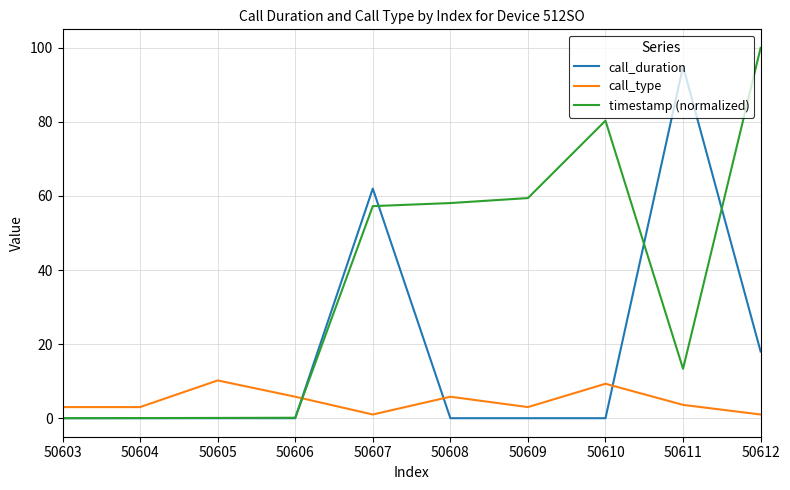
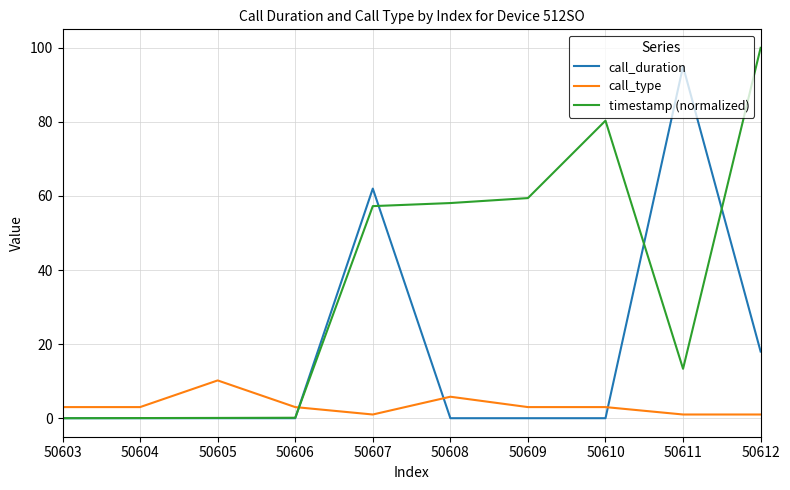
call_type, 50606: 6 -> 3
call_type, 50610: 9 -> 3
call_type, 50611: 4 -> 1
